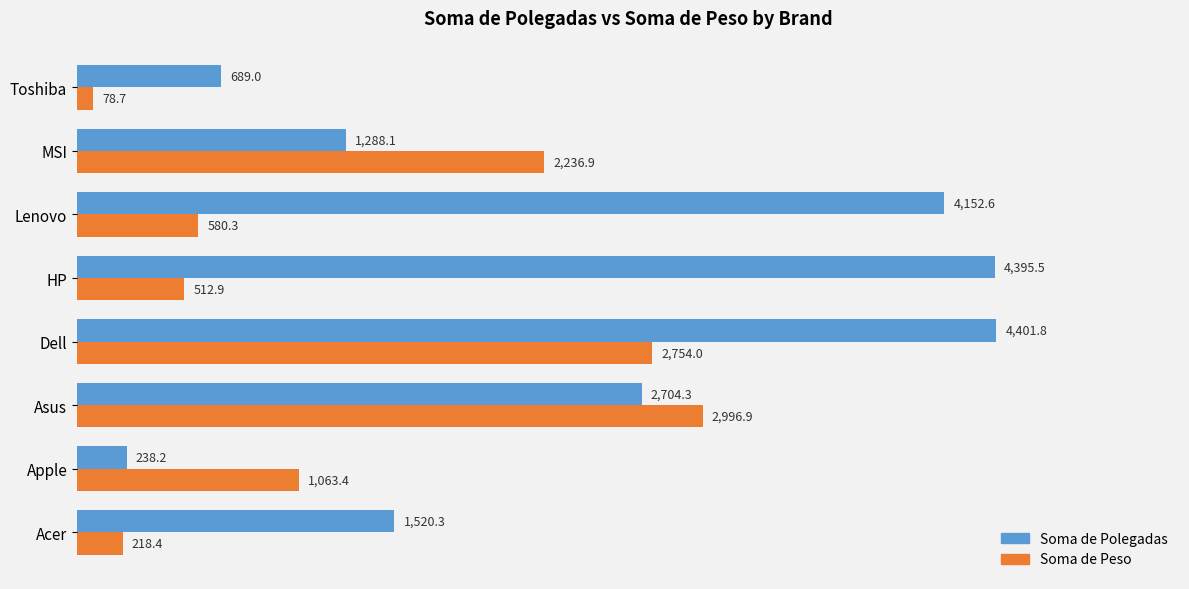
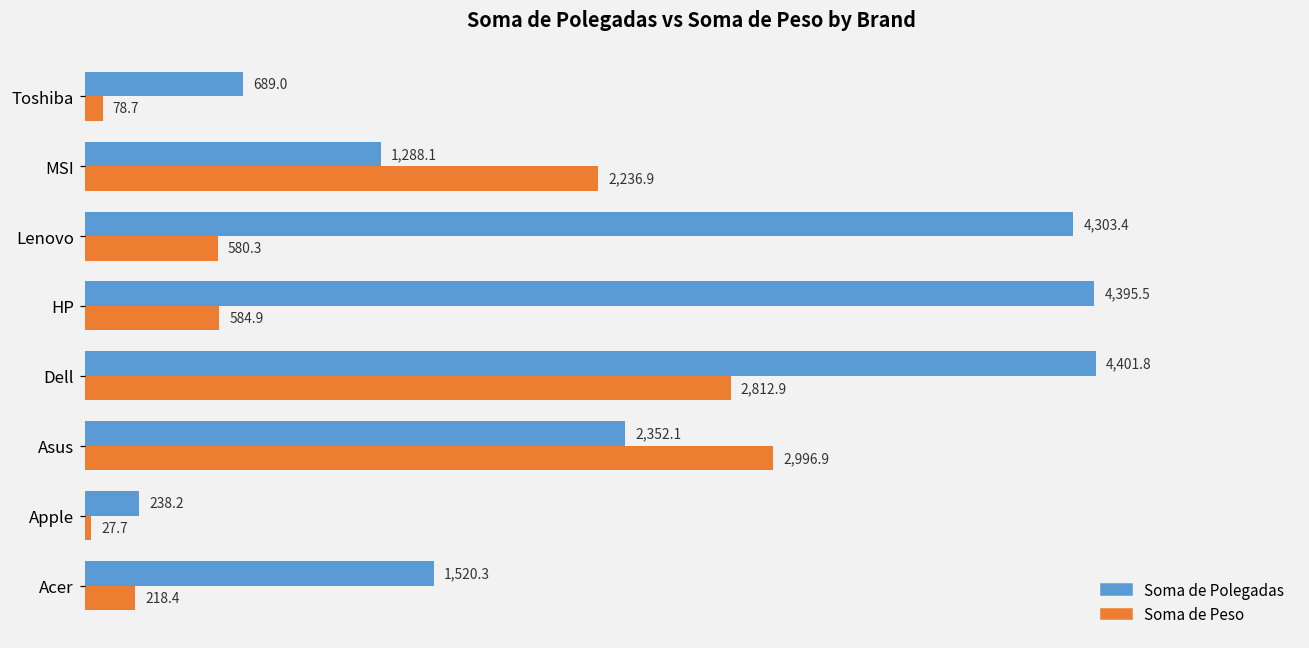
Soma de Polegadas, Lenovo: 4,152.6 -> 4,303.4
Soma de Peso, HP: 512.9 -> 584.9
Soma de Peso, Dell: 2,754.0 -> 2,812.9
Soma de Polegadas, Asus: 2,704.3 -> 2,352.1
Soma de Peso, Apple: 1,063.4 -> 27.7
